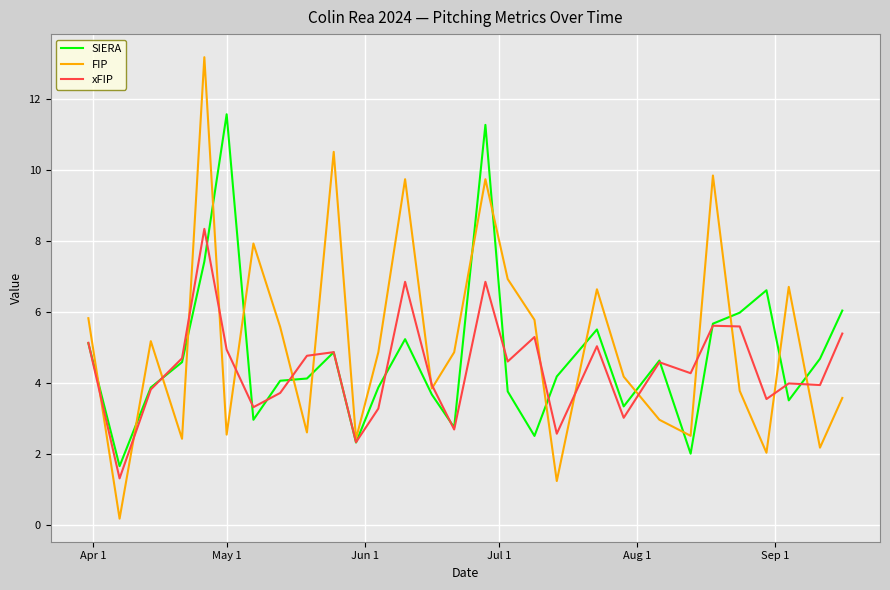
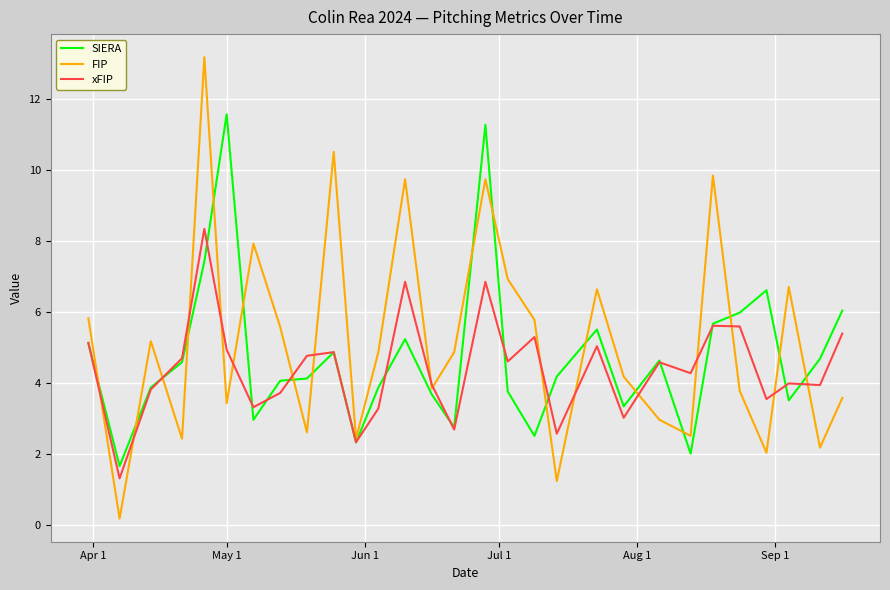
FIP, May 1: 2.5 -> 3.4
